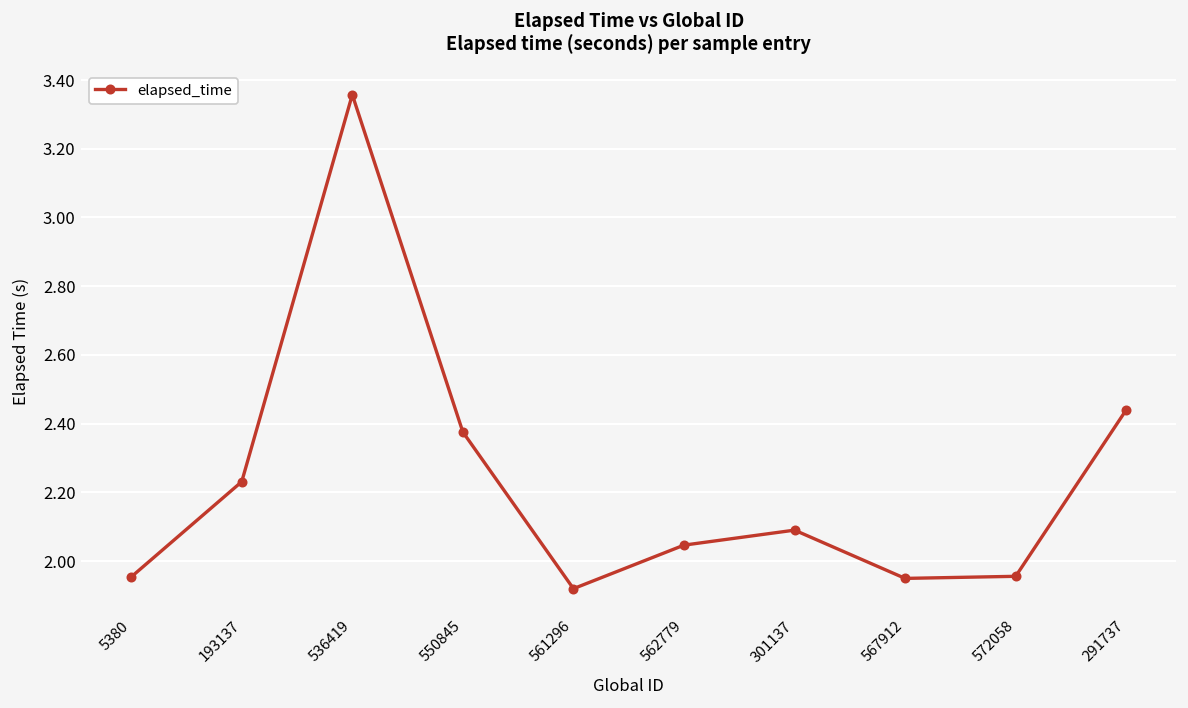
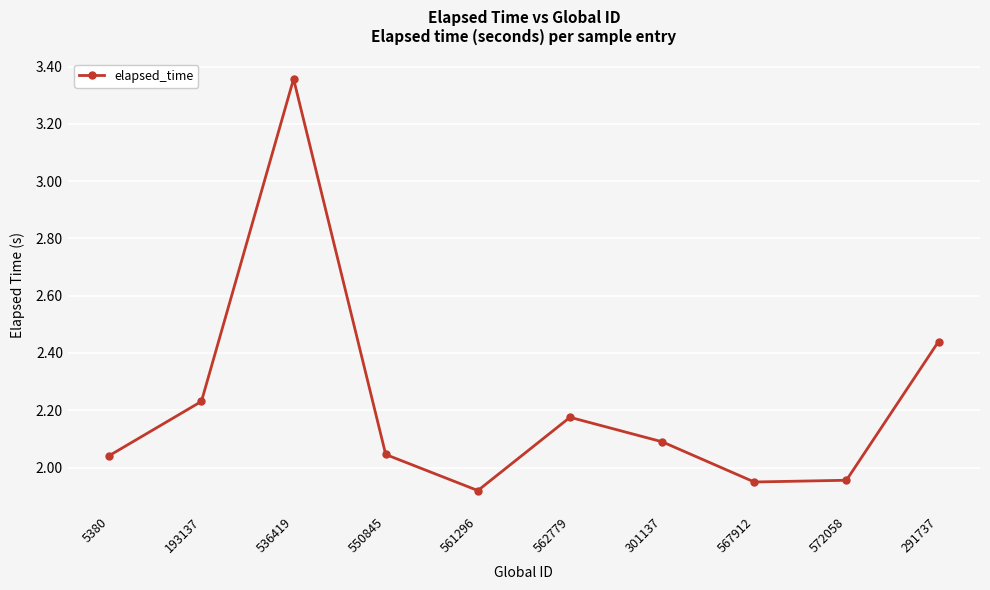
5380: 1.95 -> 2.04
550845: 2.38 -> 2.05
562779: 2.05 -> 2.18
